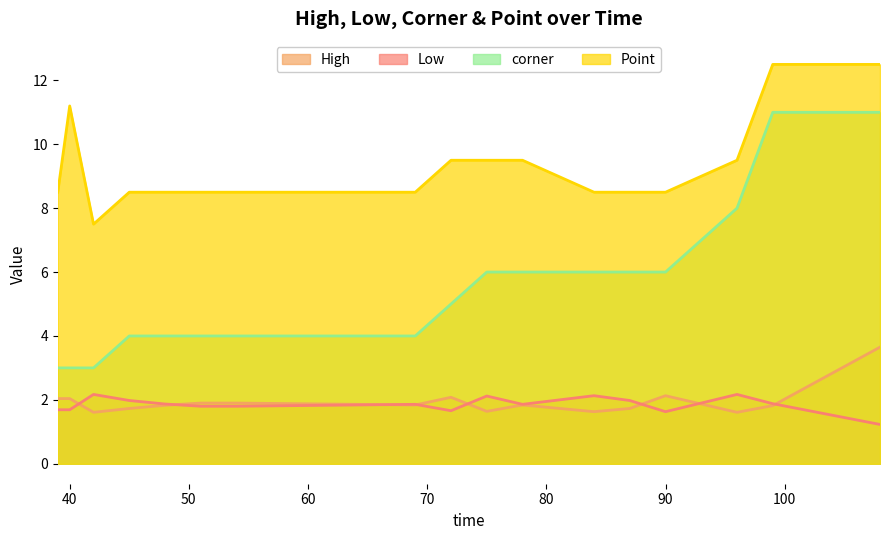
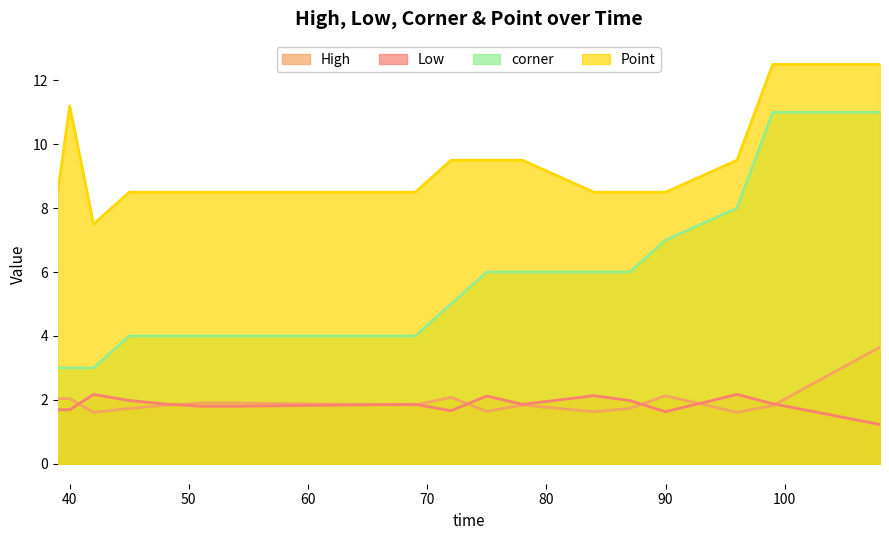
corner, 90: 6 -> 7
